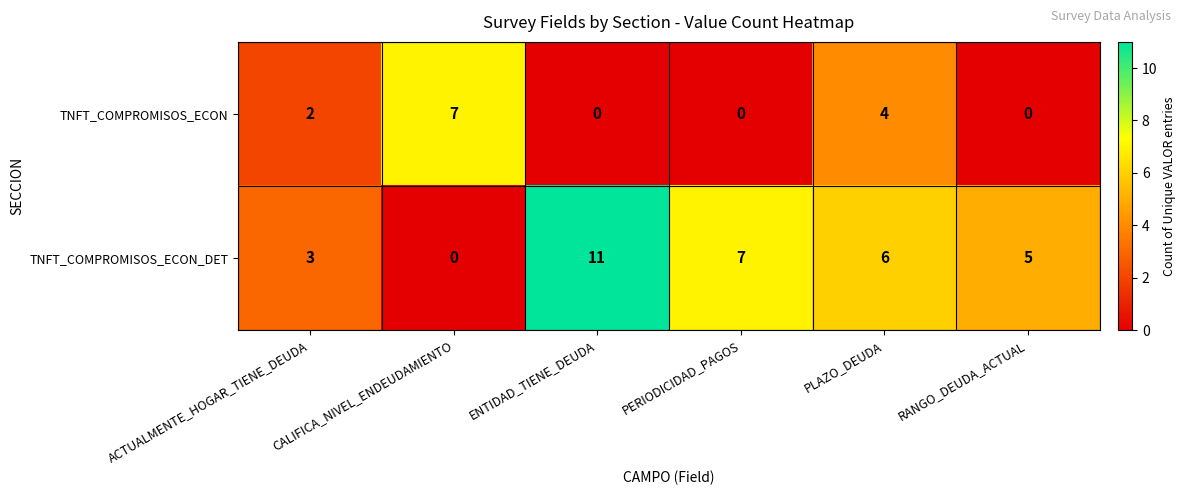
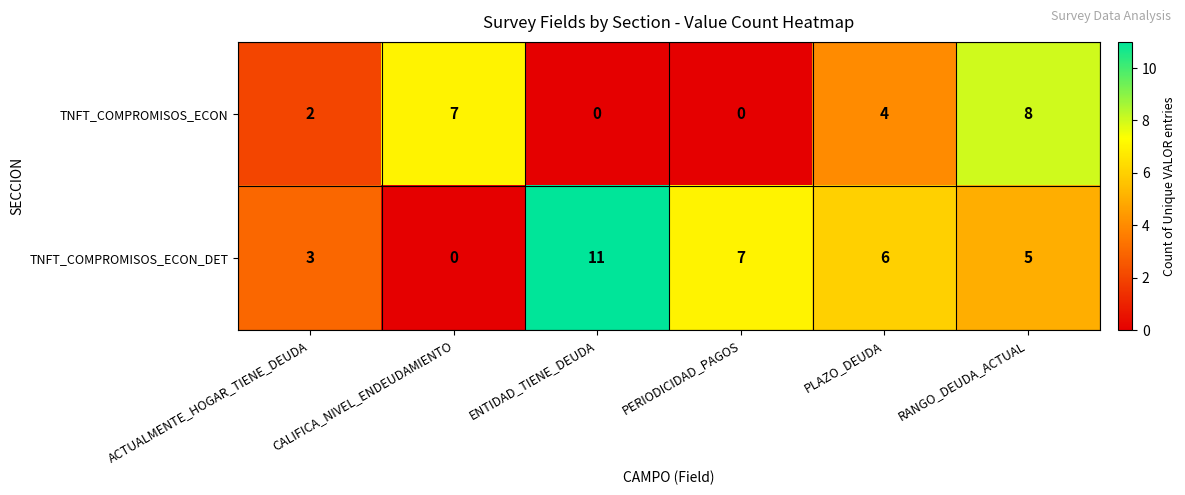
TNFT_COMPROMISOS_ECON, RANGO_DEUDA_ACTUAL: 0 -> 8
